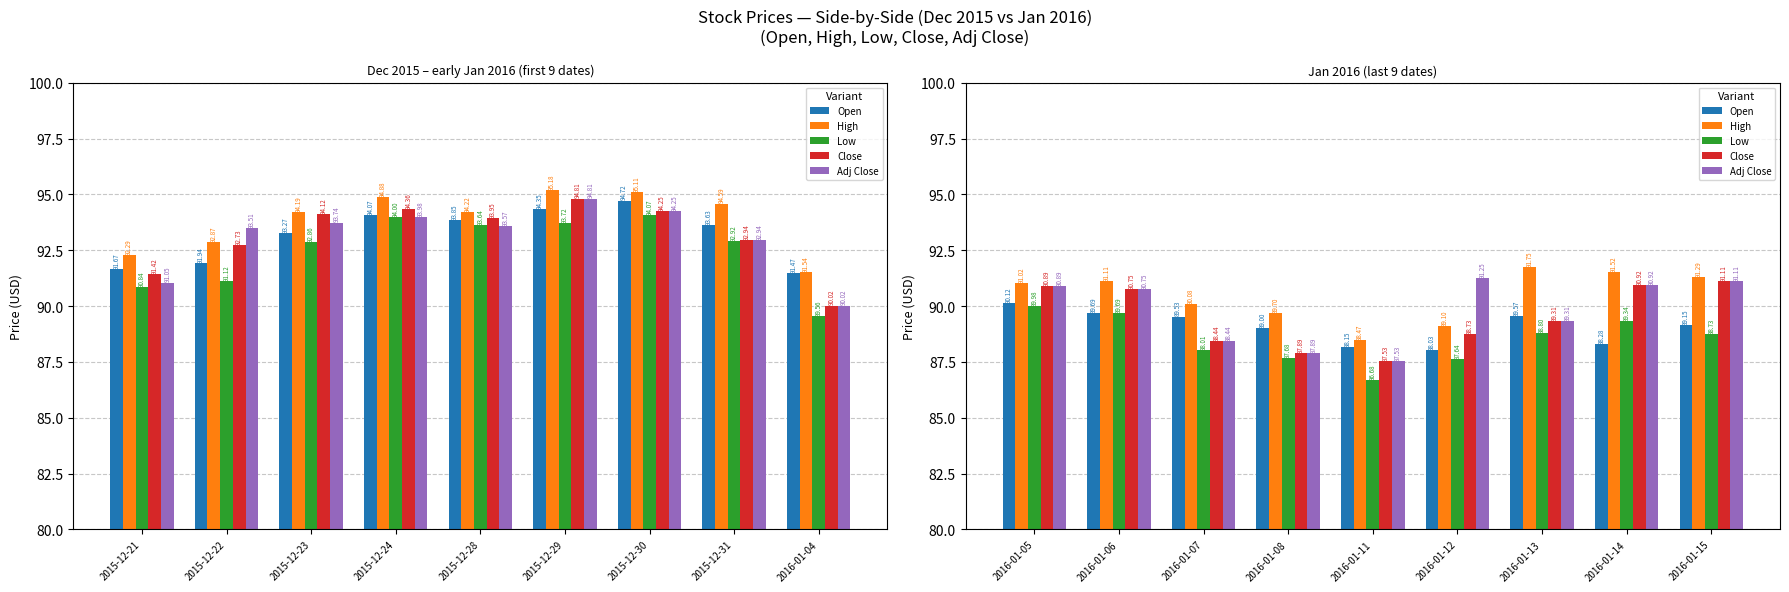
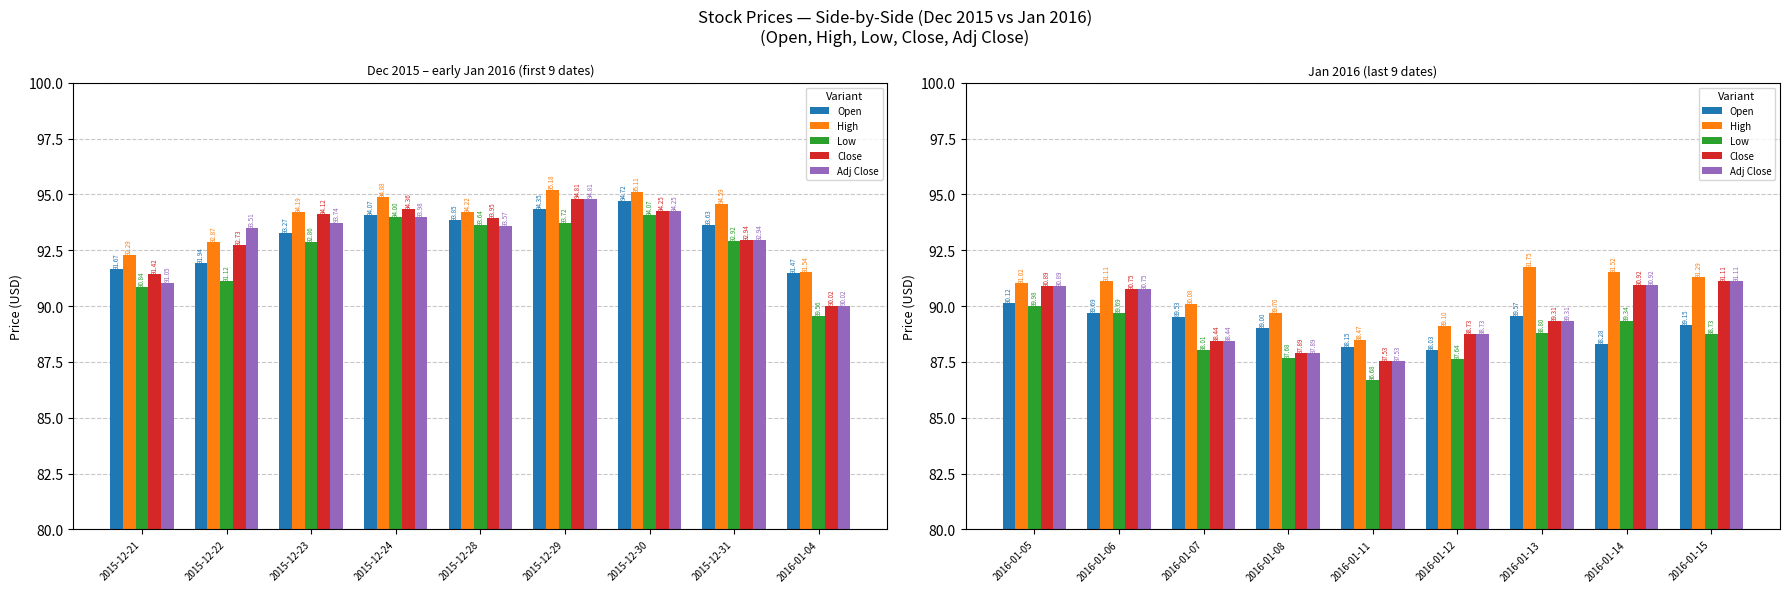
Jan 2016 (last 9 dates), Adj Close, 2016-01-12: 91.25 -> 88.73
